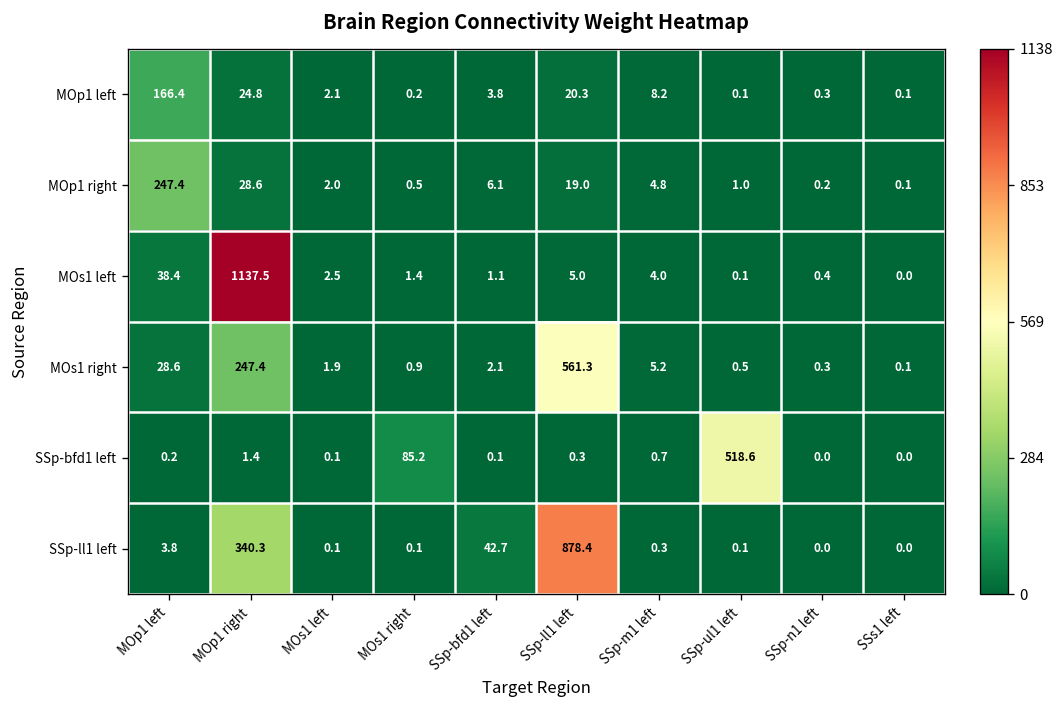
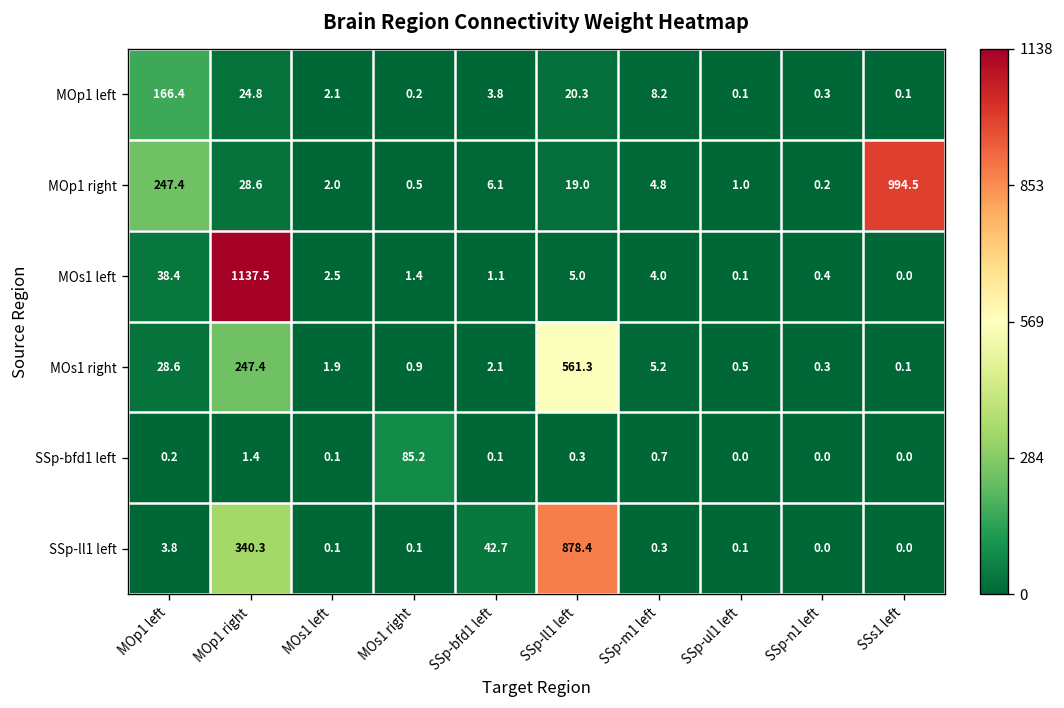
MOp1 right, SSs1 left: 0.1 -> 994.5
SSp-bfd1 left, SSp-ul1 left: 518.6 -> 0.0
